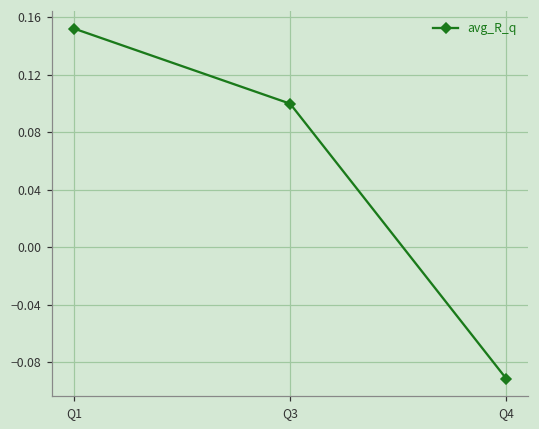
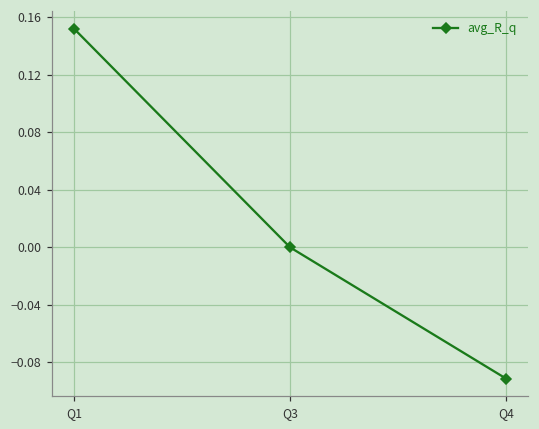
Q3: 0.1 -> 0.0
